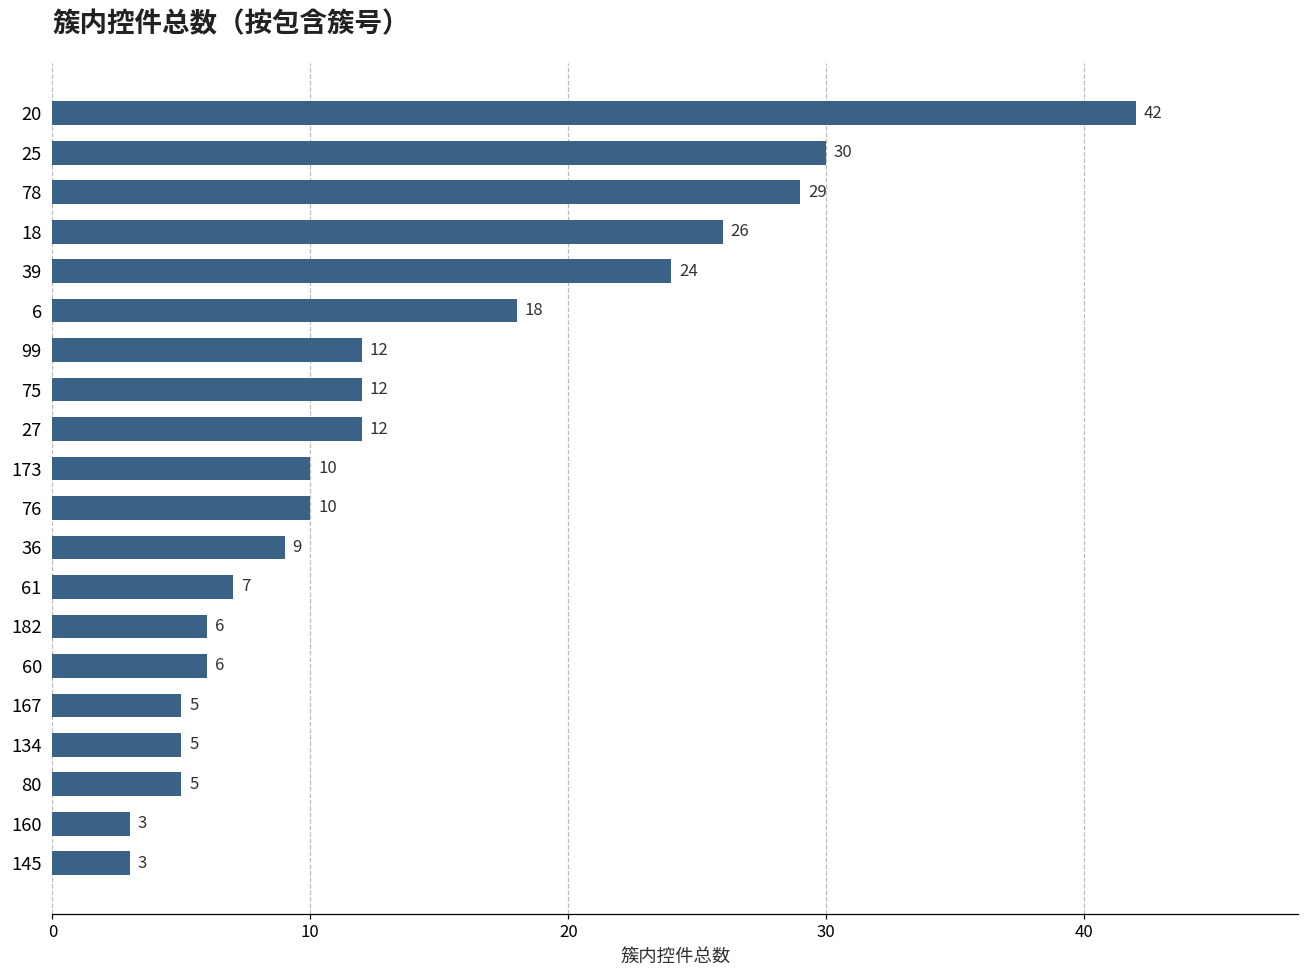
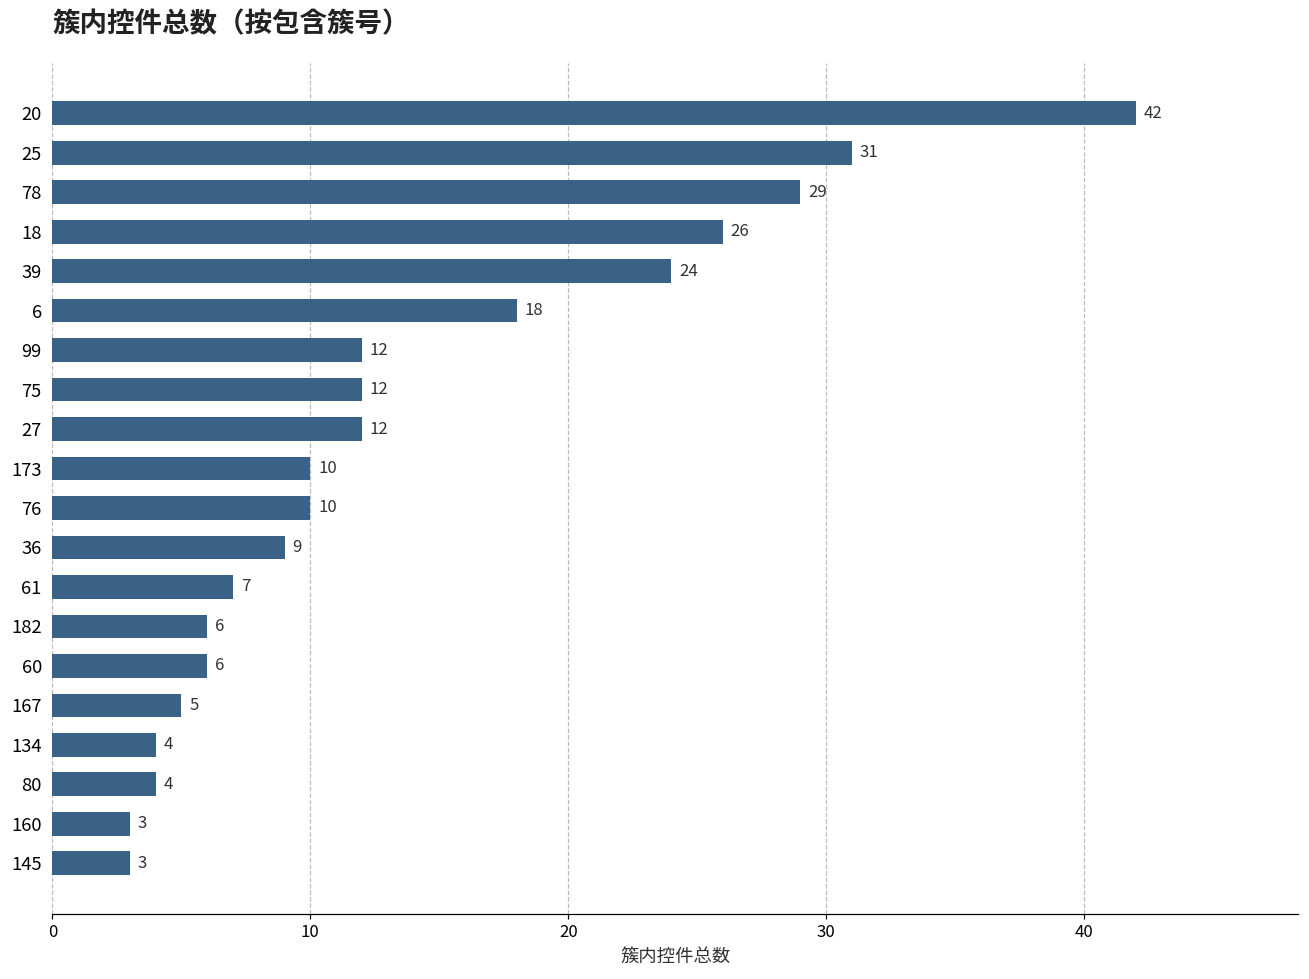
25: 30 -> 31
134: 5 -> 4
80: 5 -> 4
